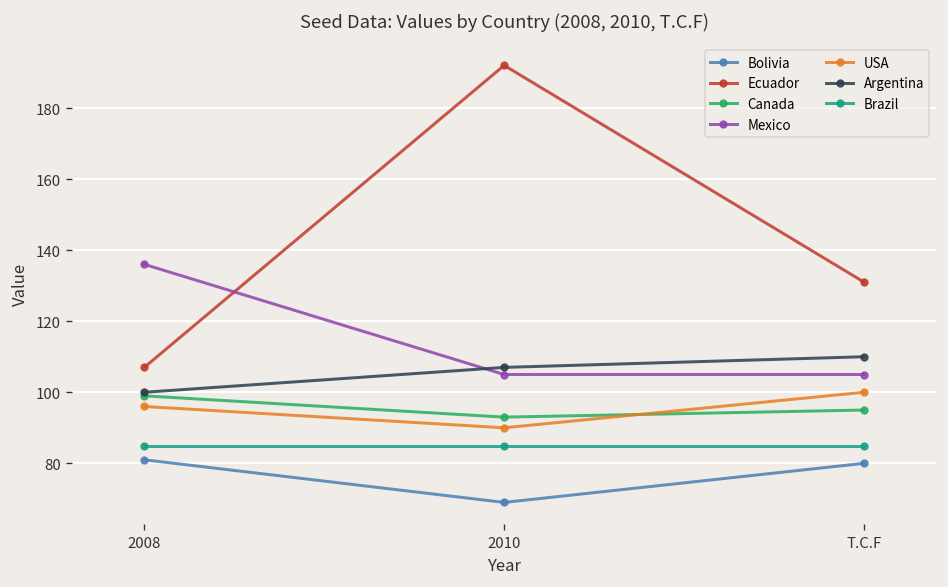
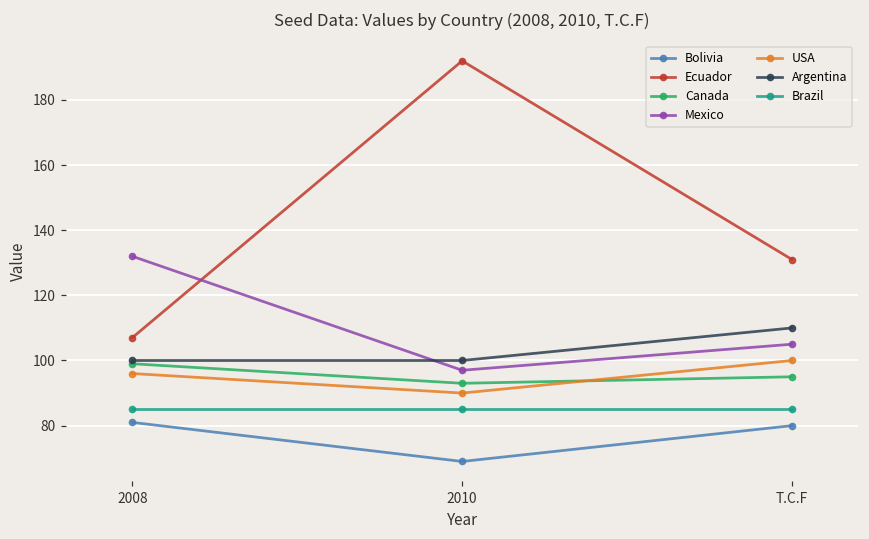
Mexico, 2008: 136 -> 132
Mexico, 2010: 105 -> 97
Argentina, 2010: 107 -> 100
